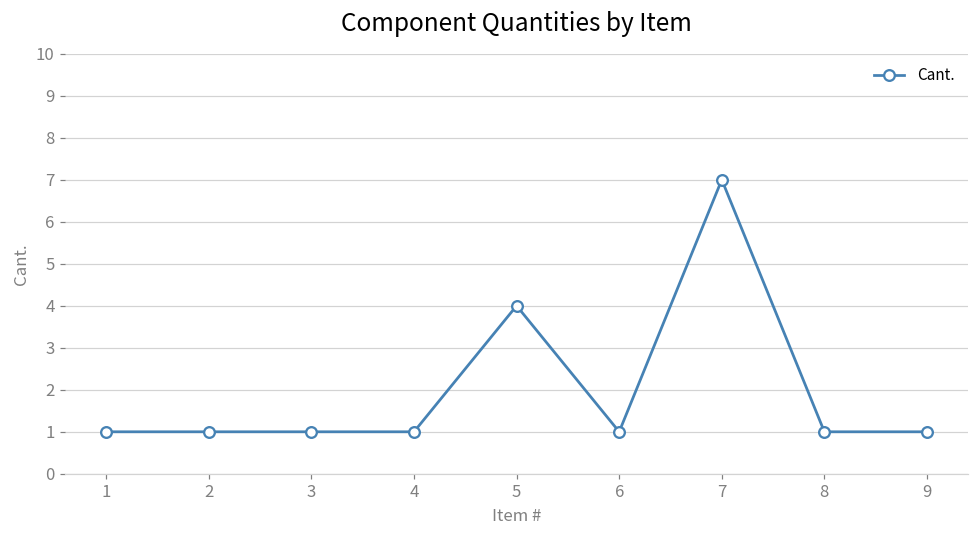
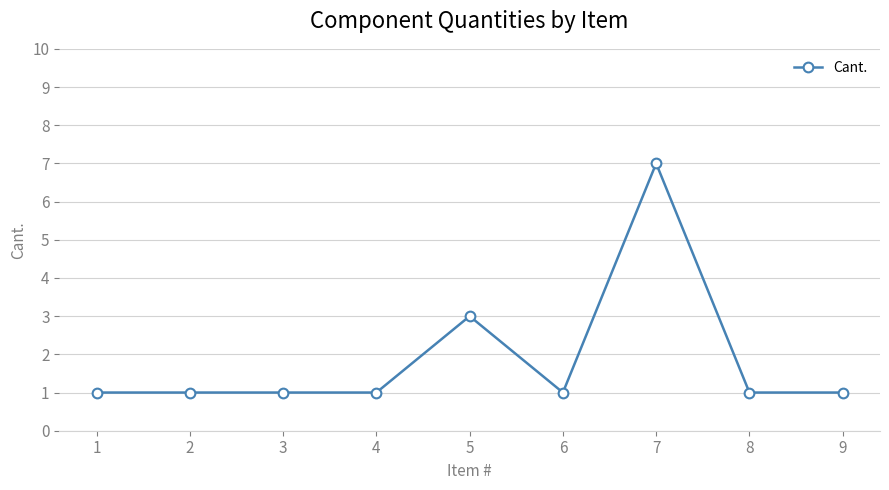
5: 4 -> 3
